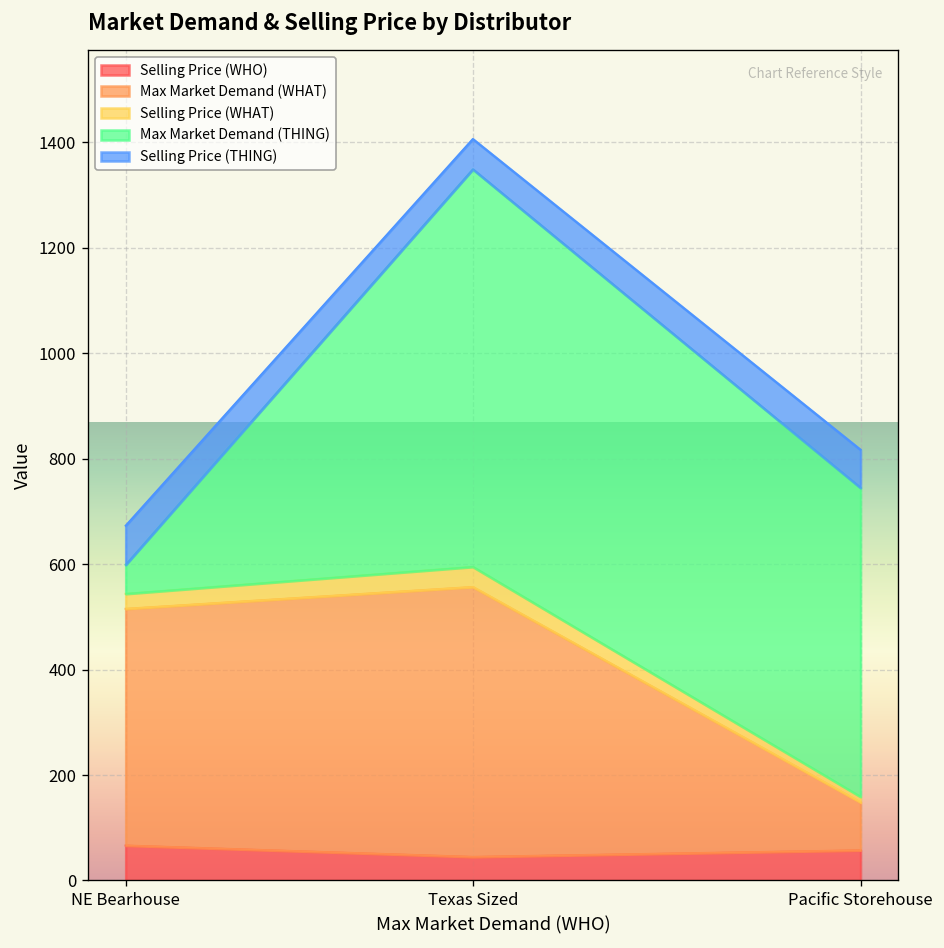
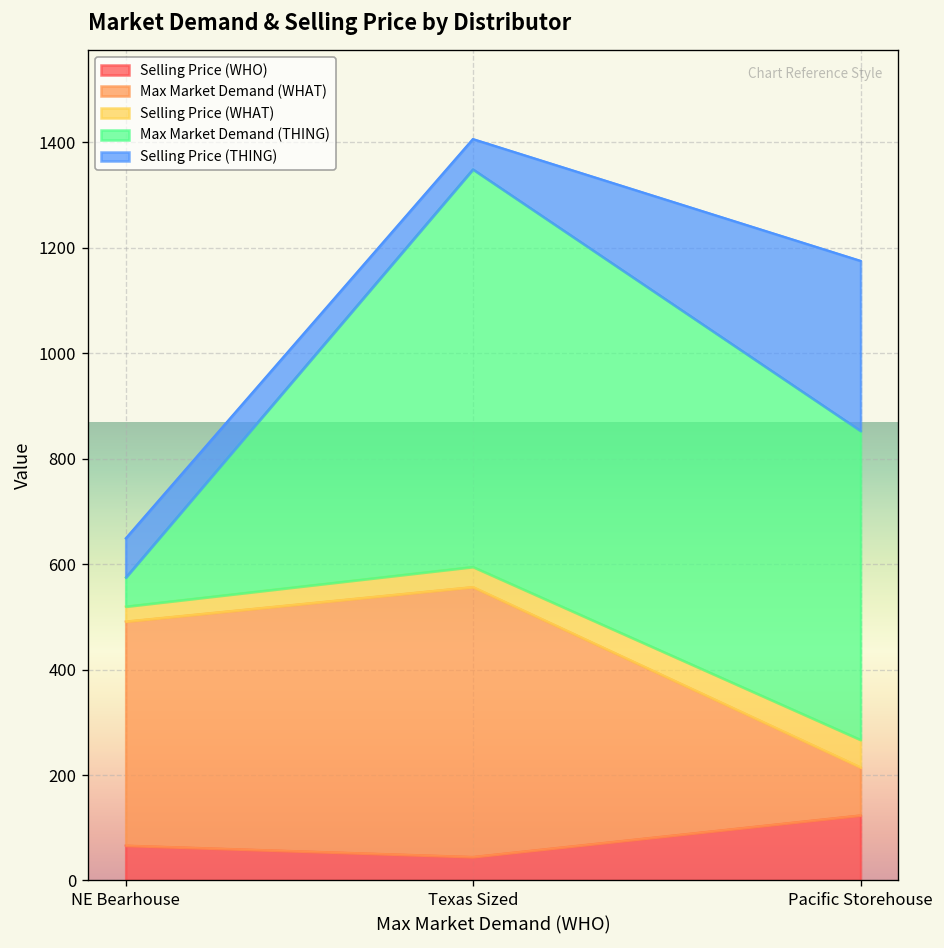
Max Market Demand (WHAT), NE Bearhouse: 450 -> 430
Selling Price (WHO), Pacific Storehouse: 60 -> 120
Selling Price (WHAT), Pacific Storehouse: 10 -> 50
Selling Price (THING), Pacific Storehouse: 70 -> 320
